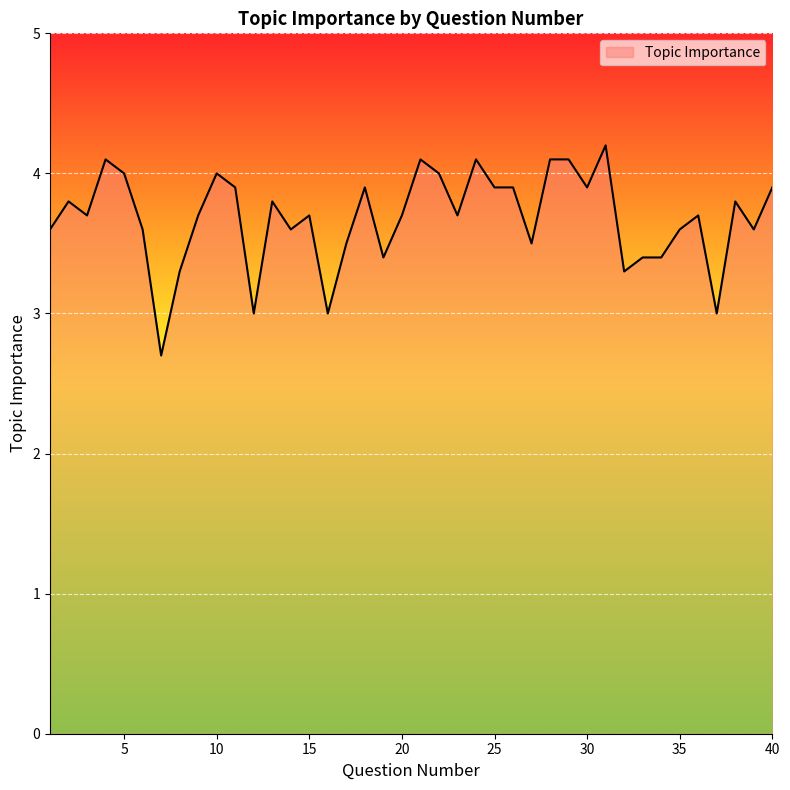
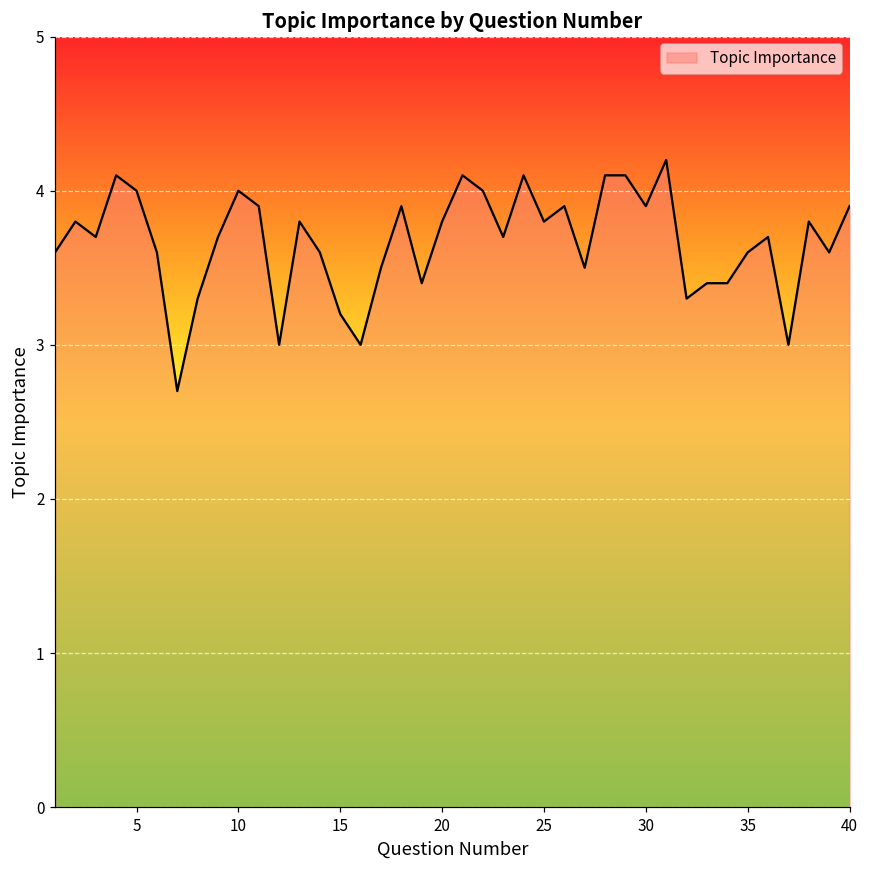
15: 3.7 -> 3.2
20: 3.7 -> 3.8
25: 3.9 -> 3.8
